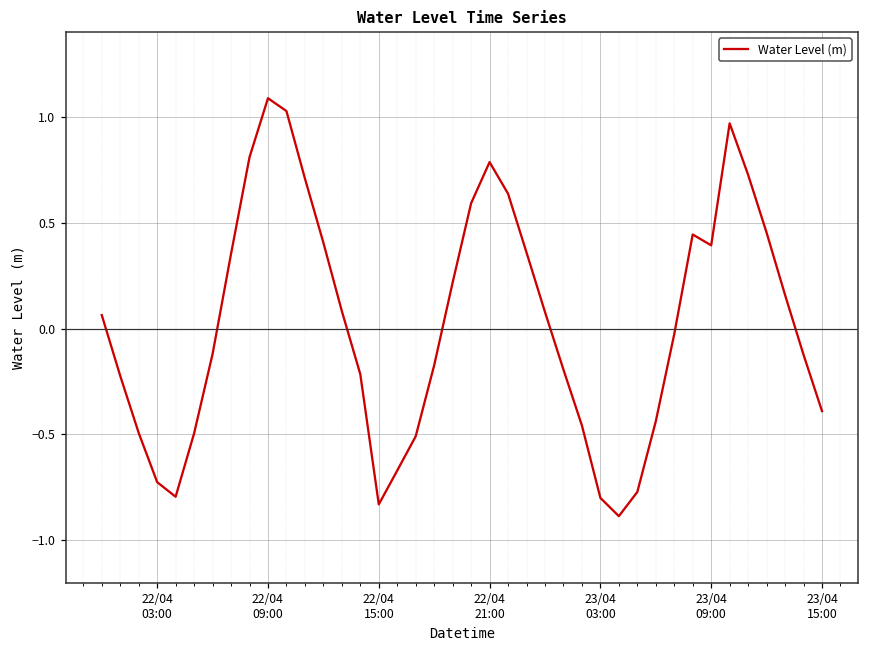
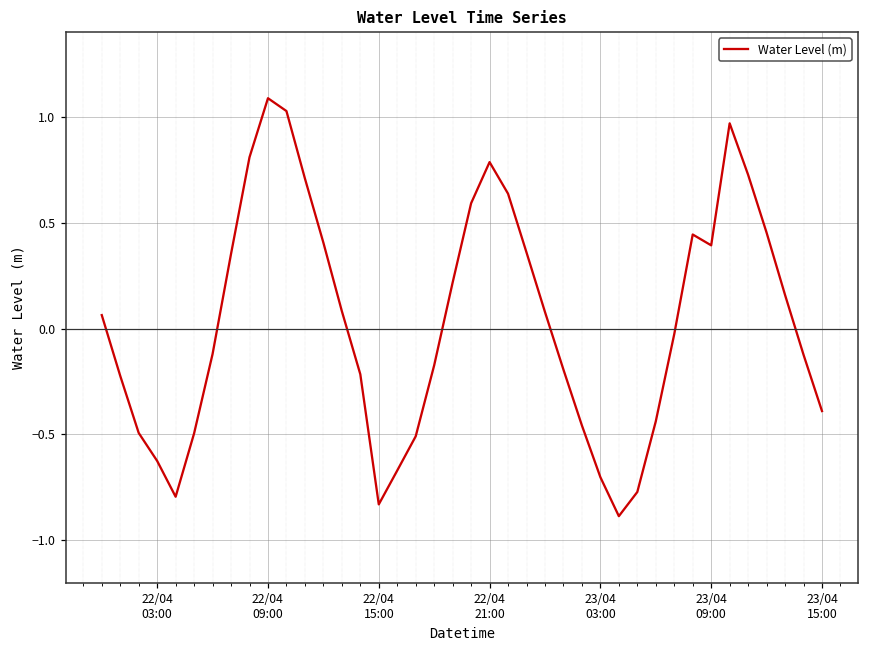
22/04 03:00: -0.73 -> -0.63
23/04 03:00: -0.80 -> -0.70
